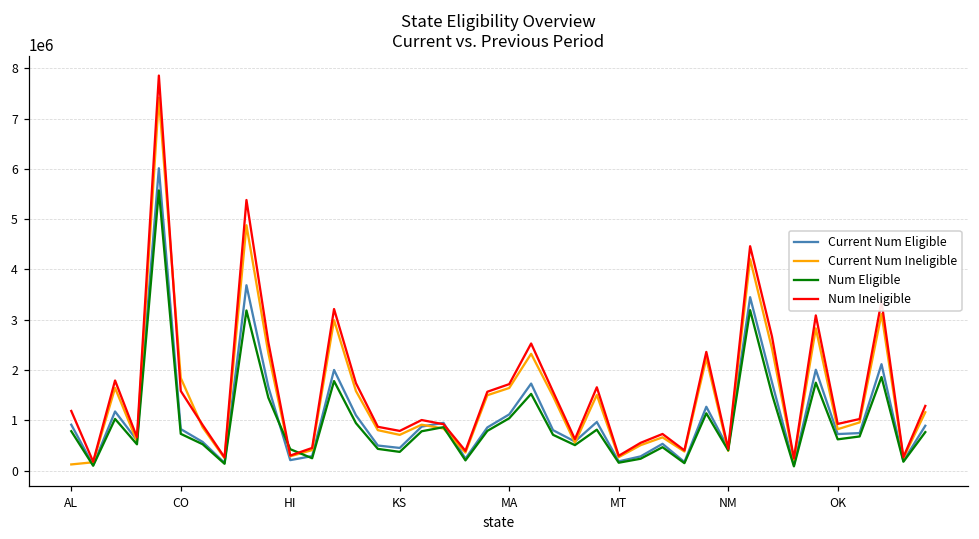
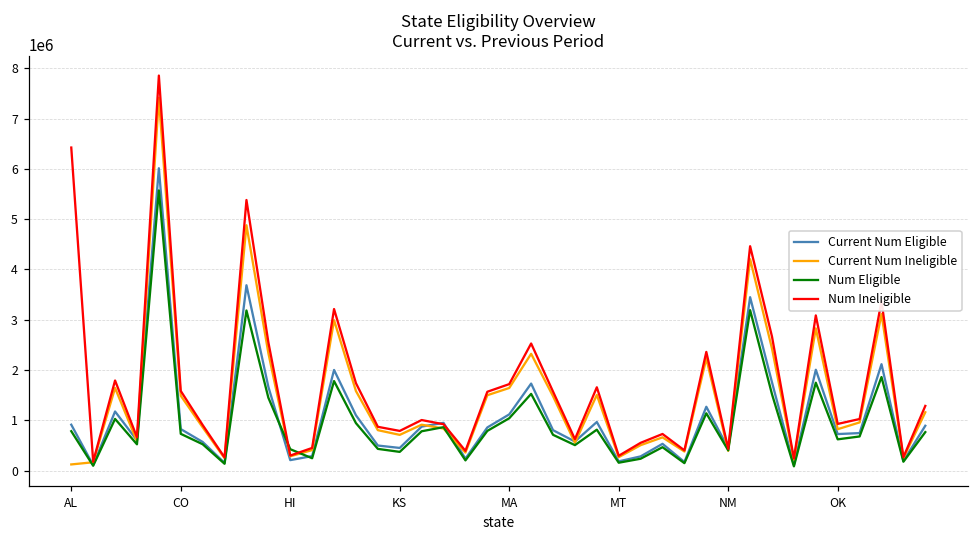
Num Ineligible, AL: 1200000 -> 6400000
Current Num Ineligible, CO: 1800000 -> 1500000
